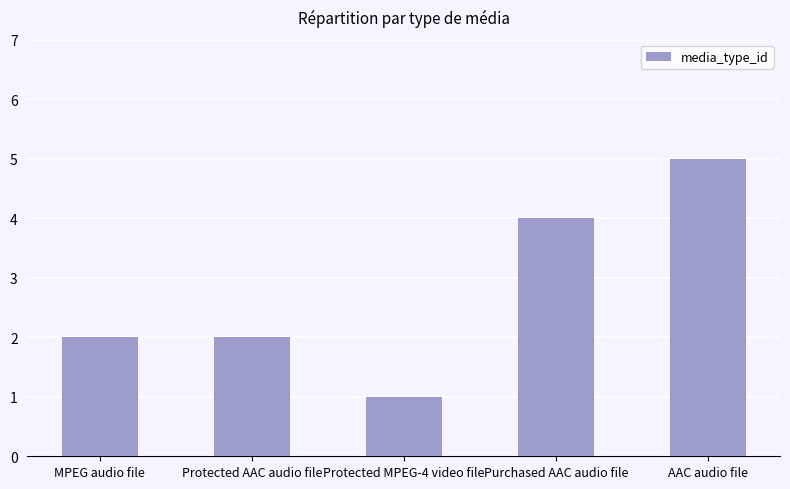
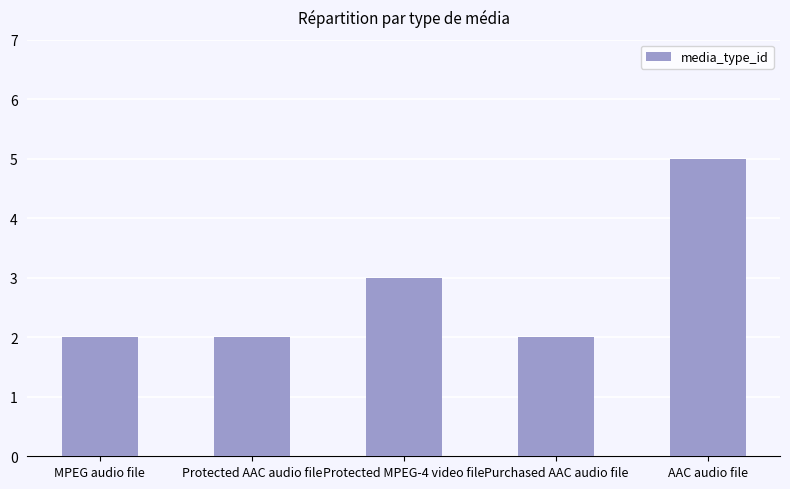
Protected MPEG-4 video file: 1 -> 3
Purchased AAC audio file: 4 -> 2
